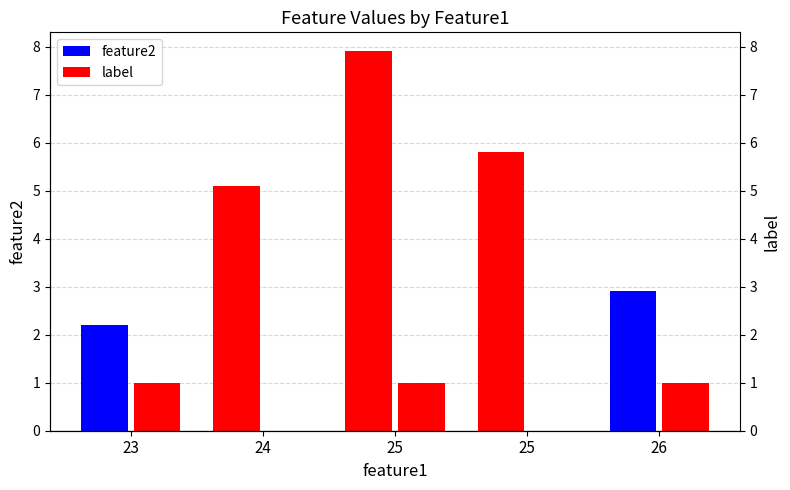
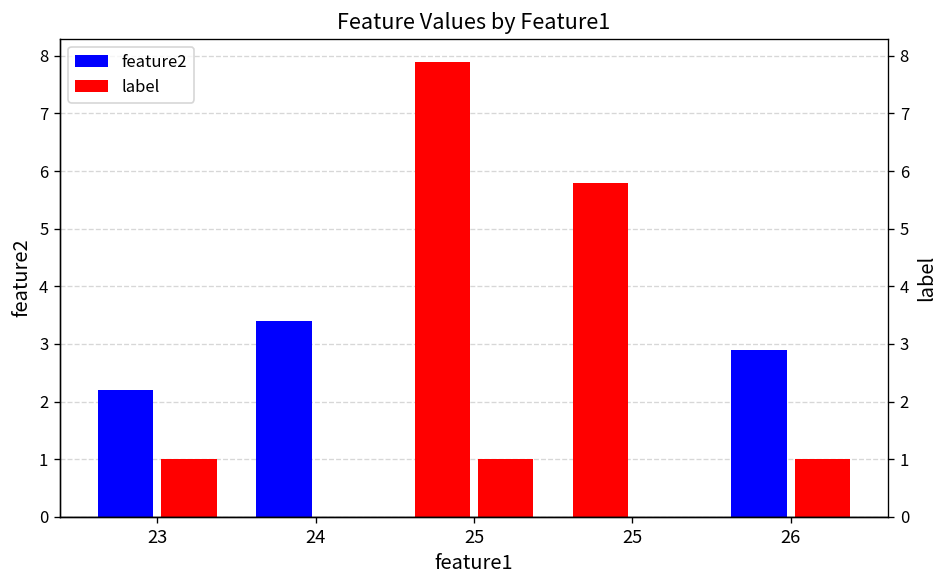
feature2, 24: 5.1 -> 3.4
